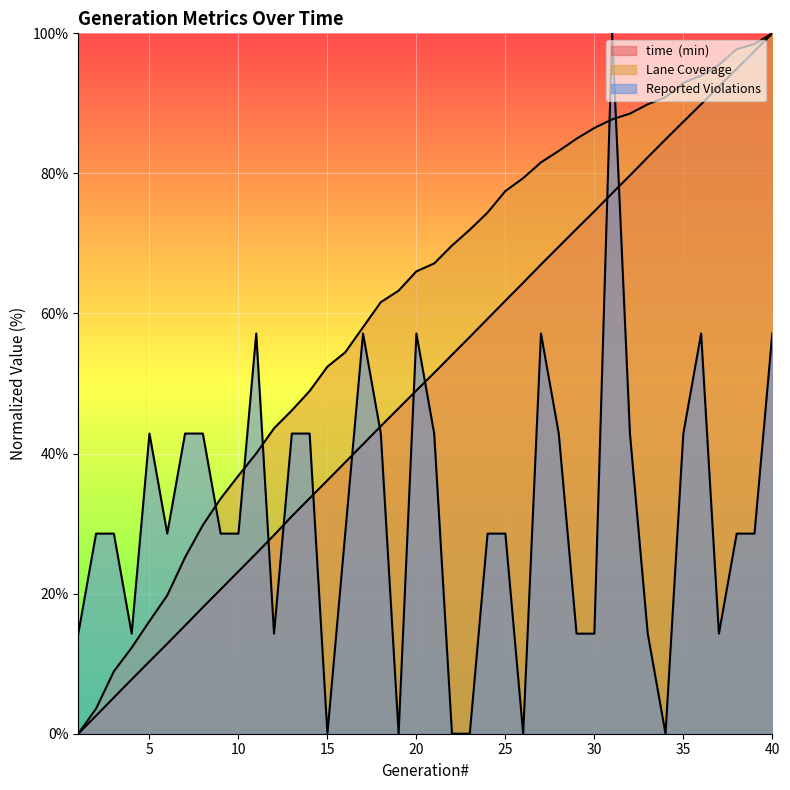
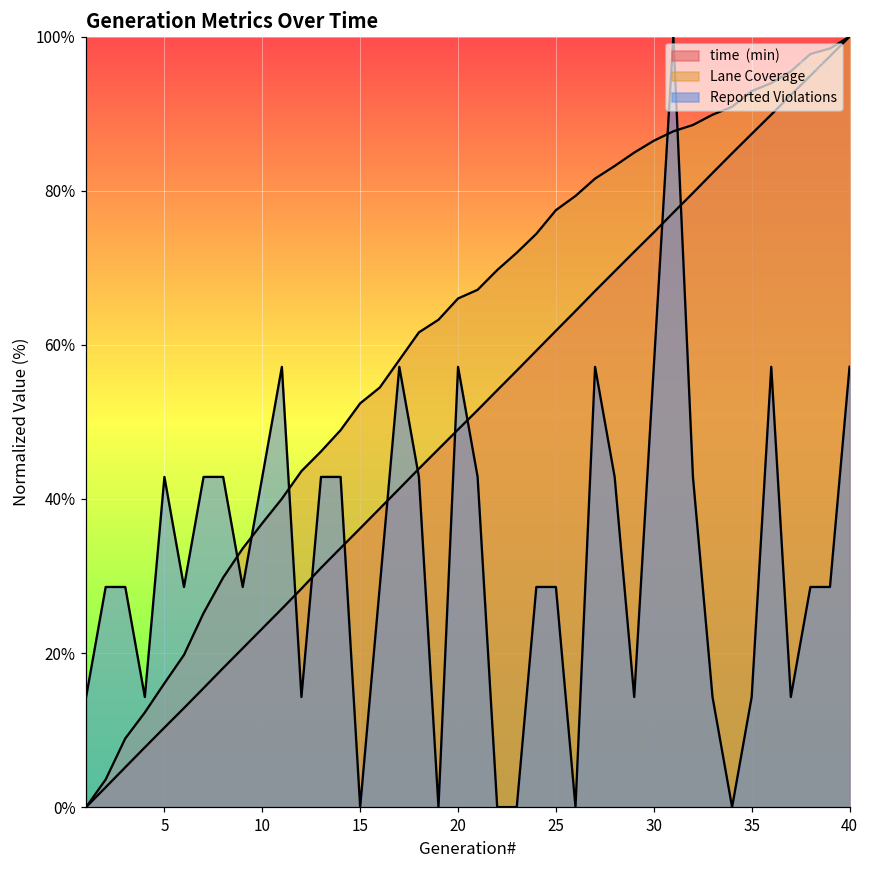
Reported Violations, 10: 29% -> 43%
Reported Violations, 30: 14% -> 57%
Reported Violations, 35: 43% -> 14%
